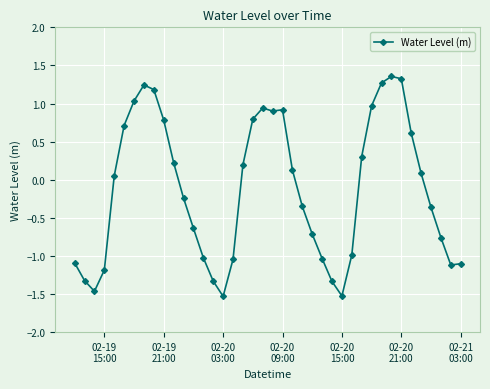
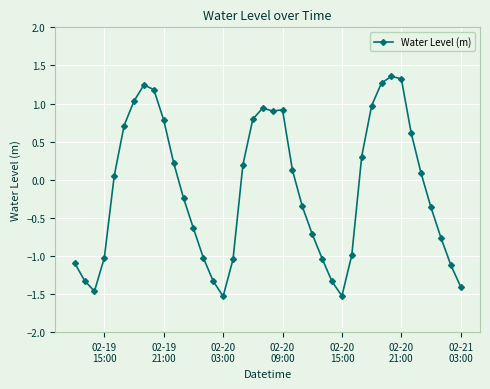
02-19 15:00: -1.2 -> -1.0
02-21 03:00: -1.1 -> -1.4
